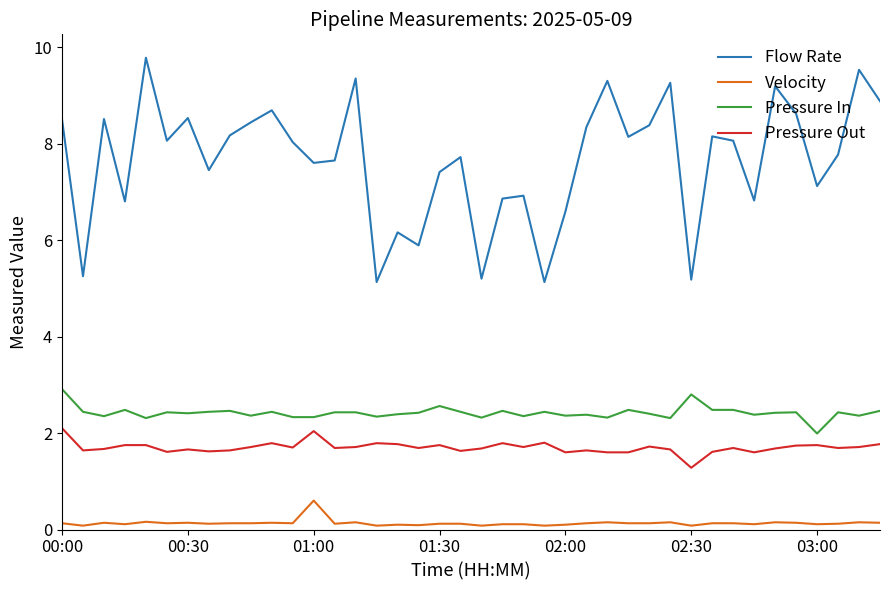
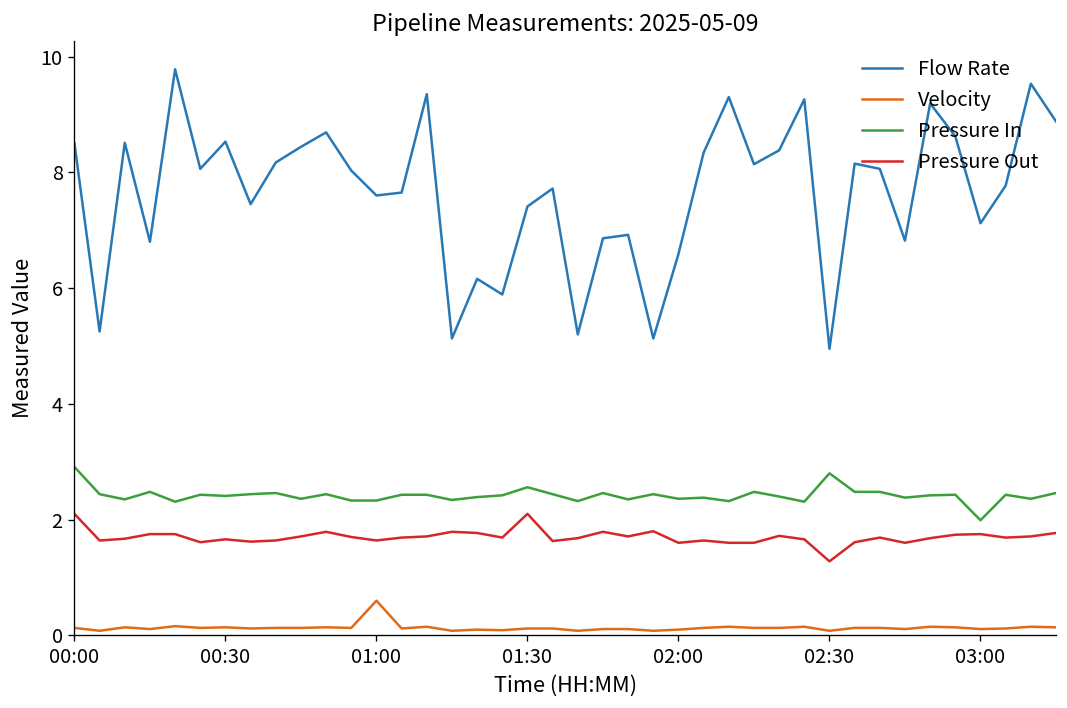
Pressure Out, 01:00: 2.0 -> 1.6
Pressure Out, 01:30: 1.8 -> 2.1
Flow Rate, 02:30: 5.2 -> 5.0
